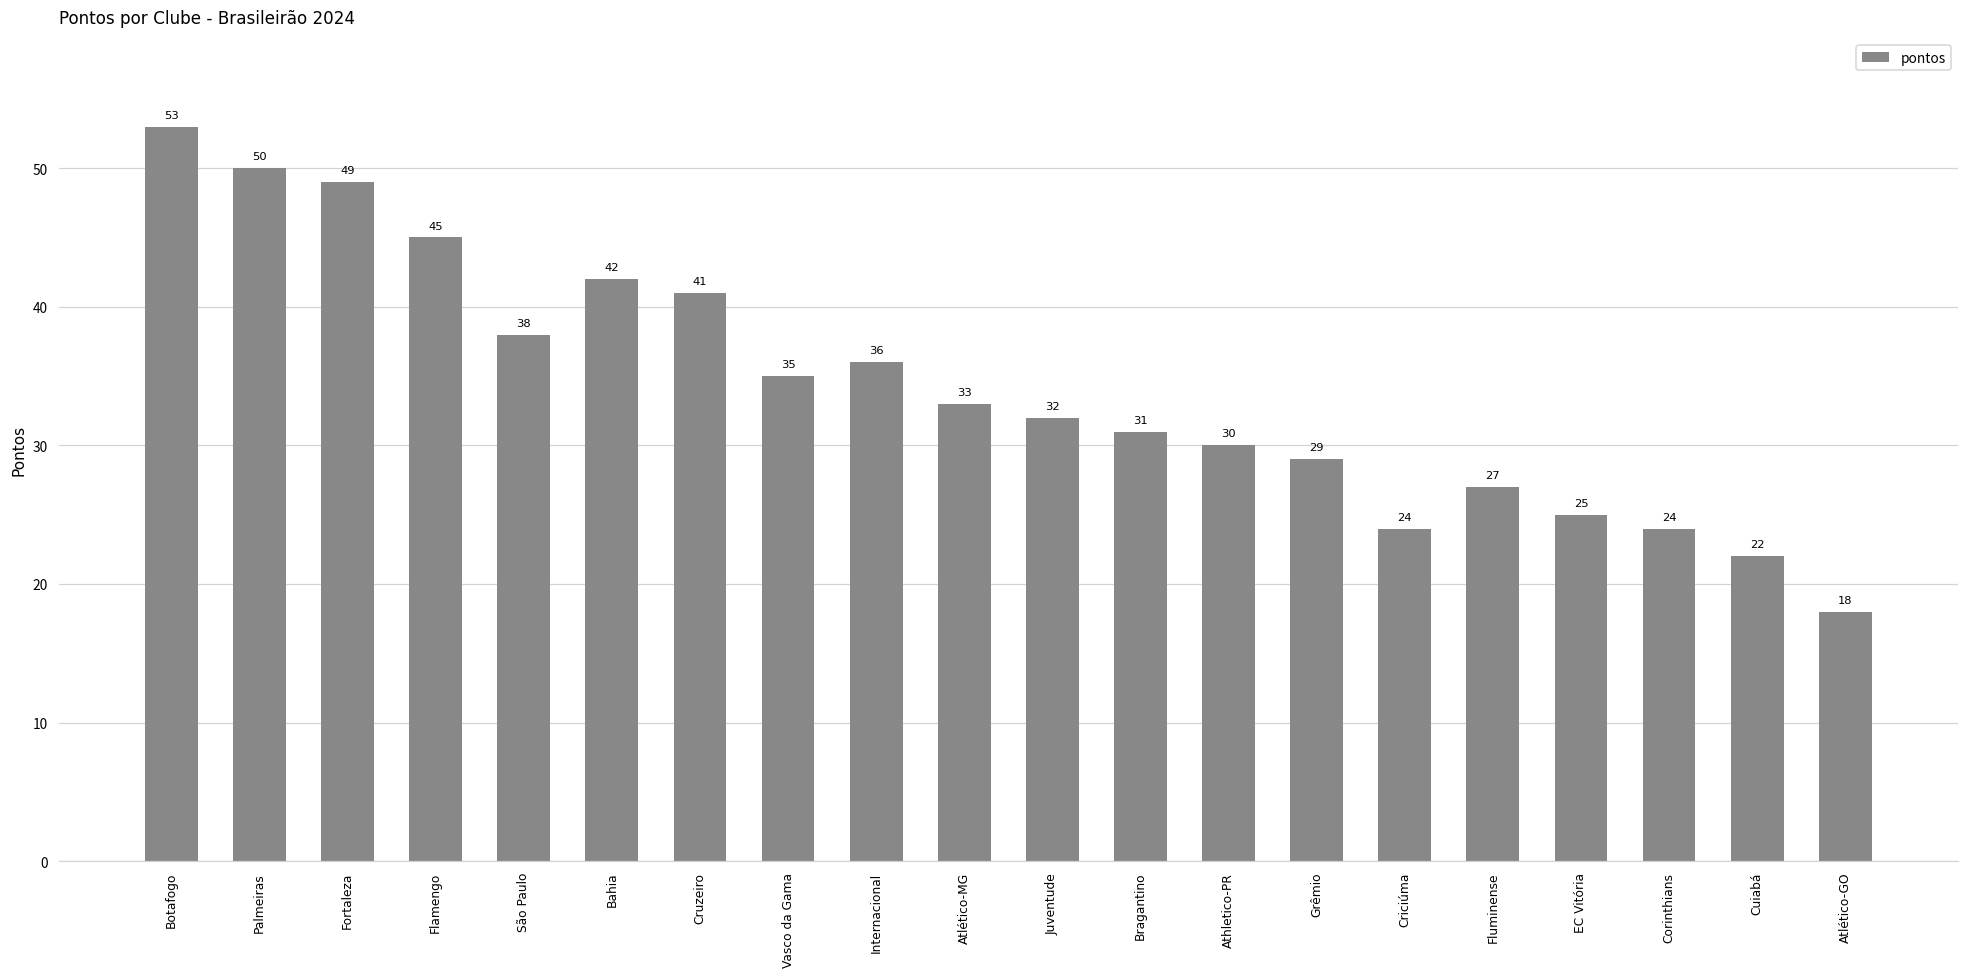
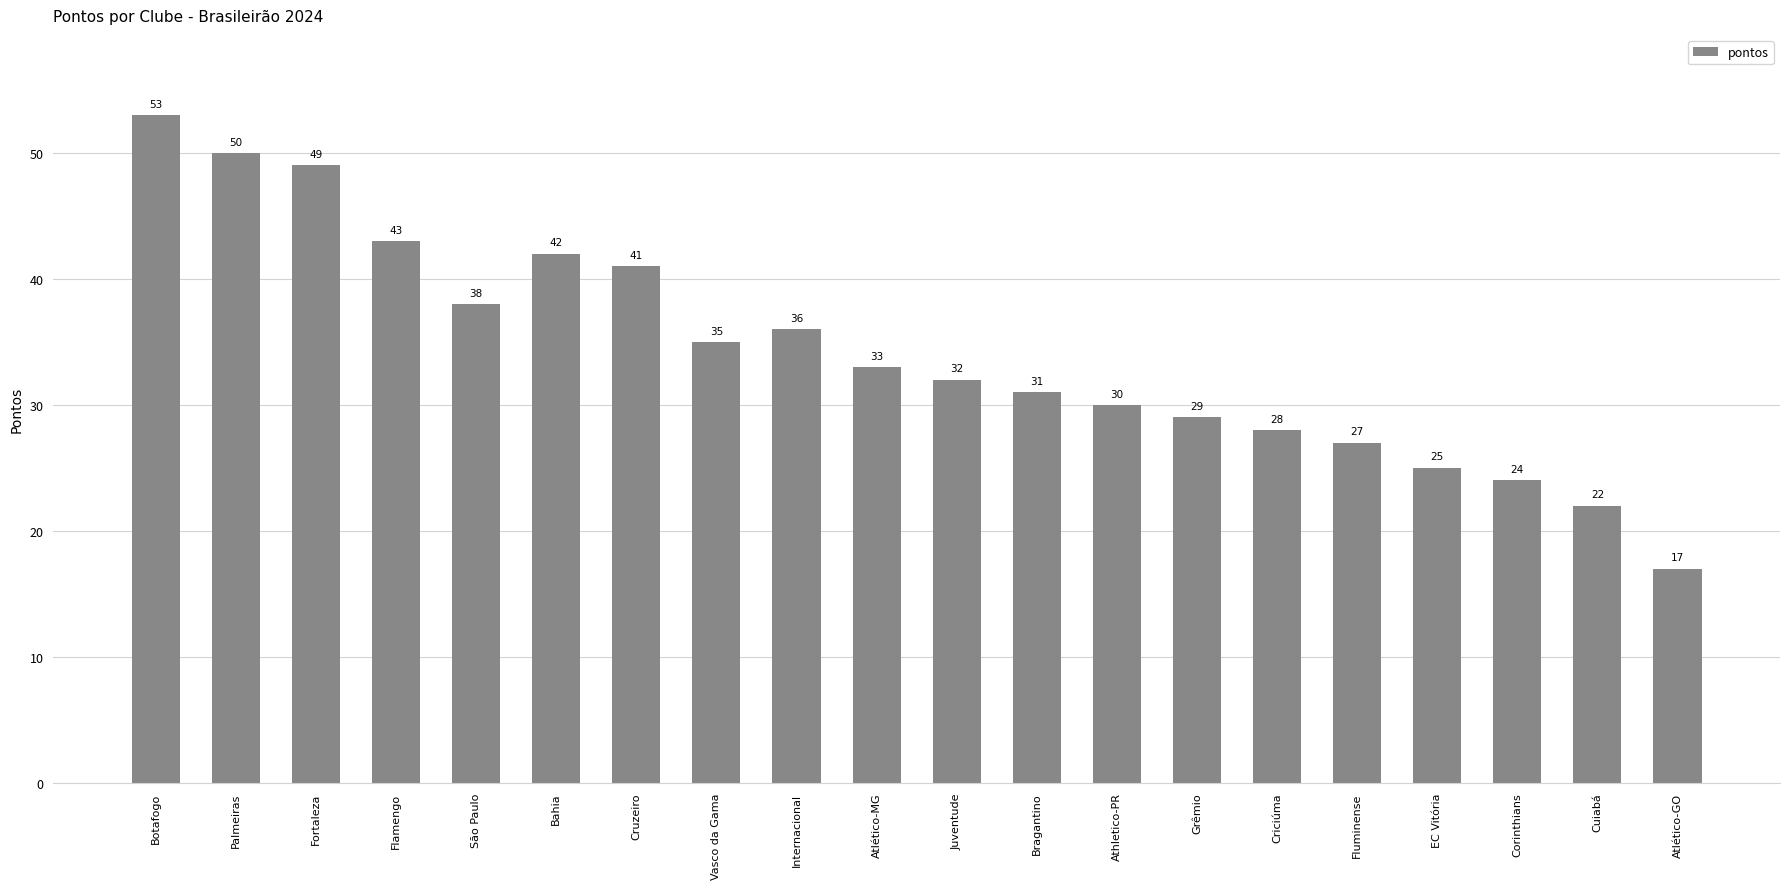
Flamengo: 45 -> 43
Criciúma: 24 -> 28
Atlético-GO: 18 -> 17
